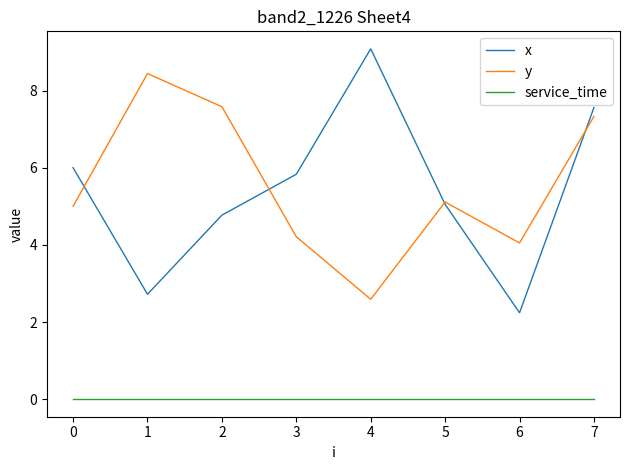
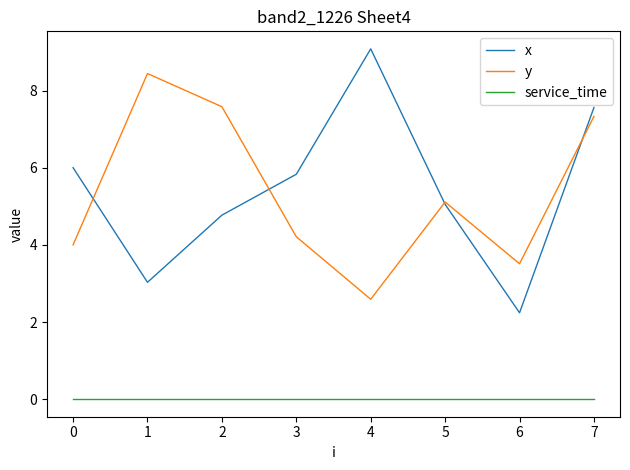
y, 0: 5 -> 4
x, 1: 2.7 -> 3.0
y, 6: 4.1 -> 3.5
